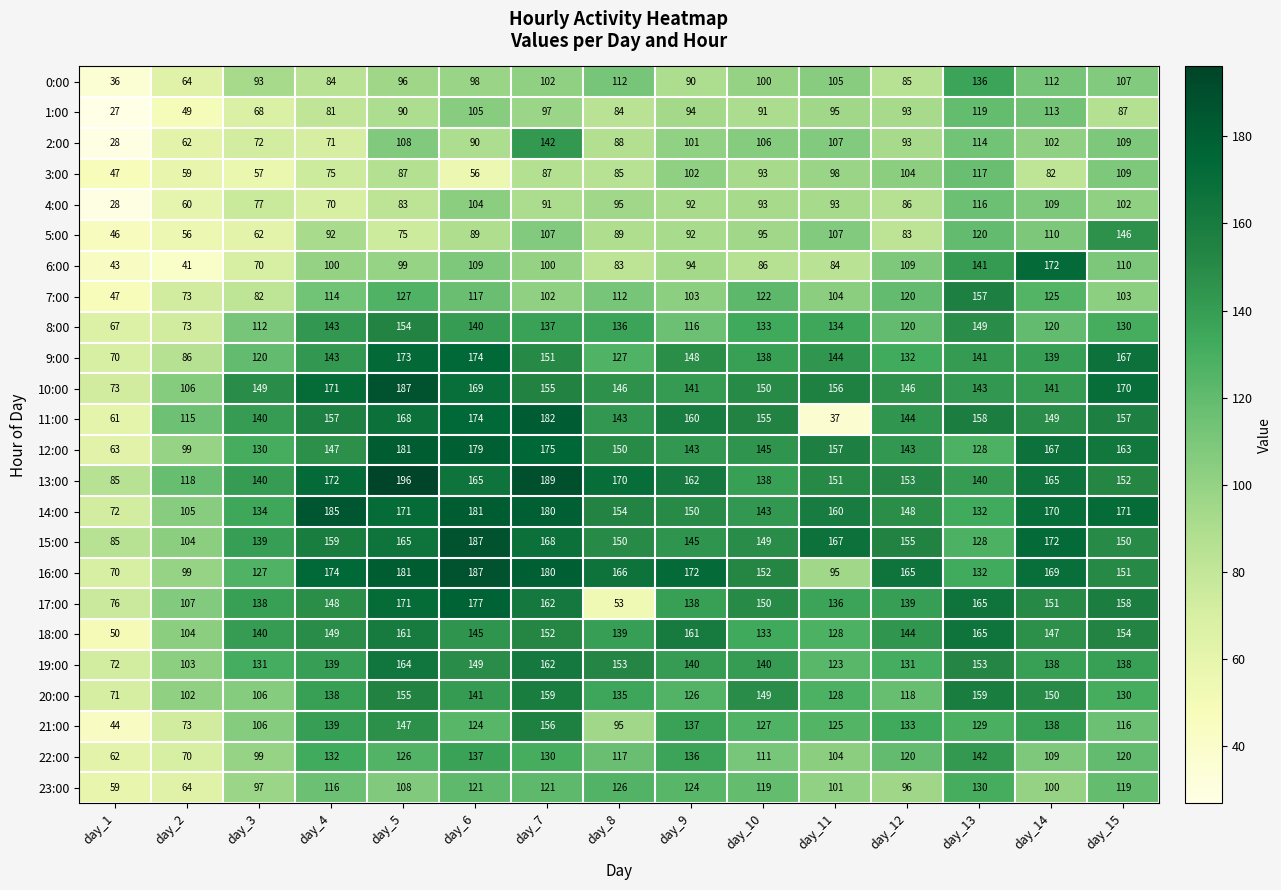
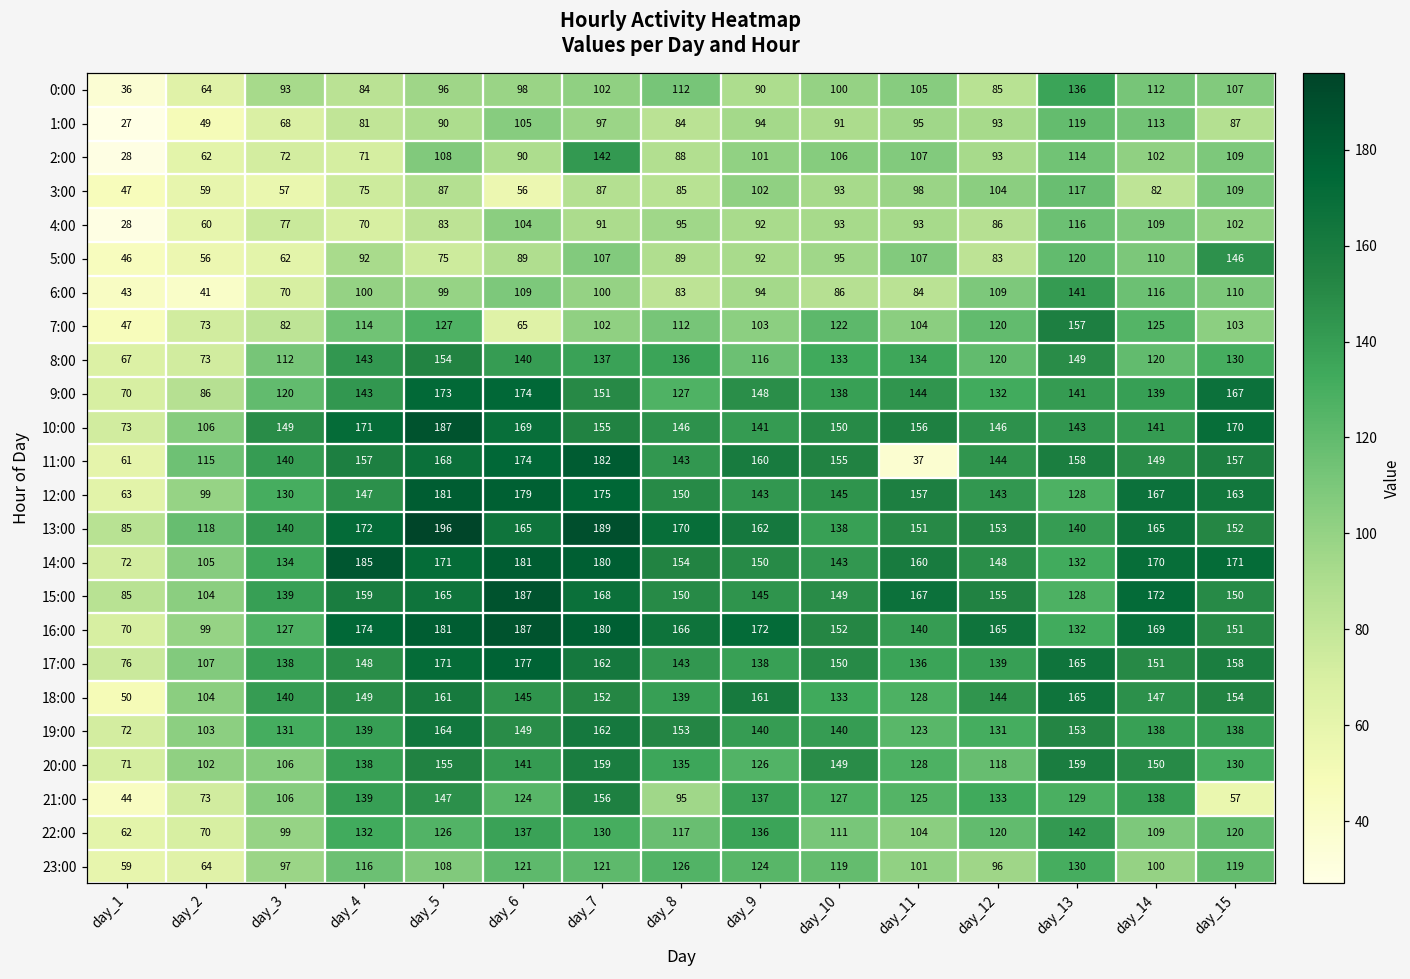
6:00, day_14: 172 -> 116
7:00, day_6: 117 -> 65
16:00, day_11: 95 -> 140
17:00, day_8: 53 -> 143
21:00, day_15: 116 -> 57
